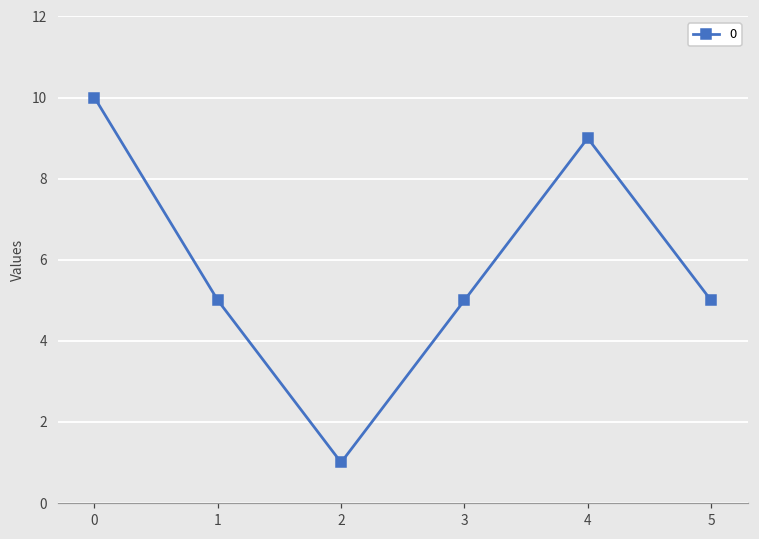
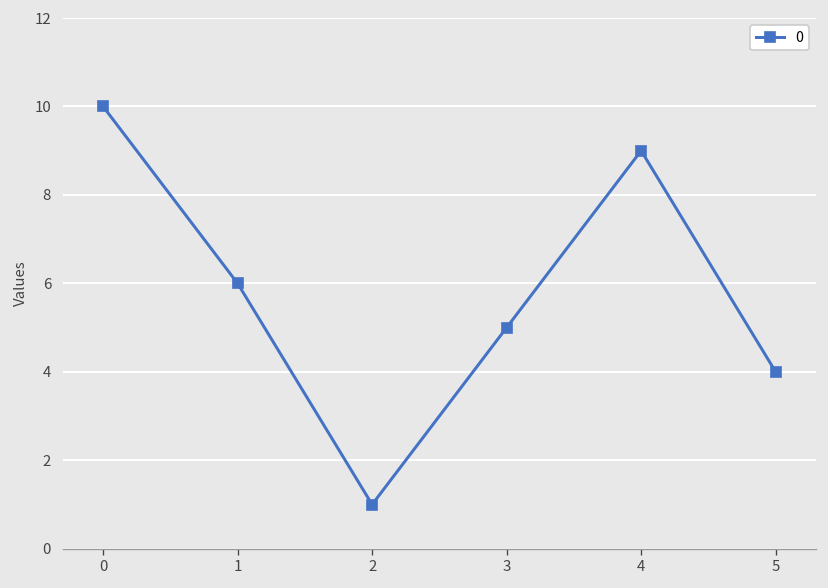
1: 5 -> 6
5: 5 -> 4
